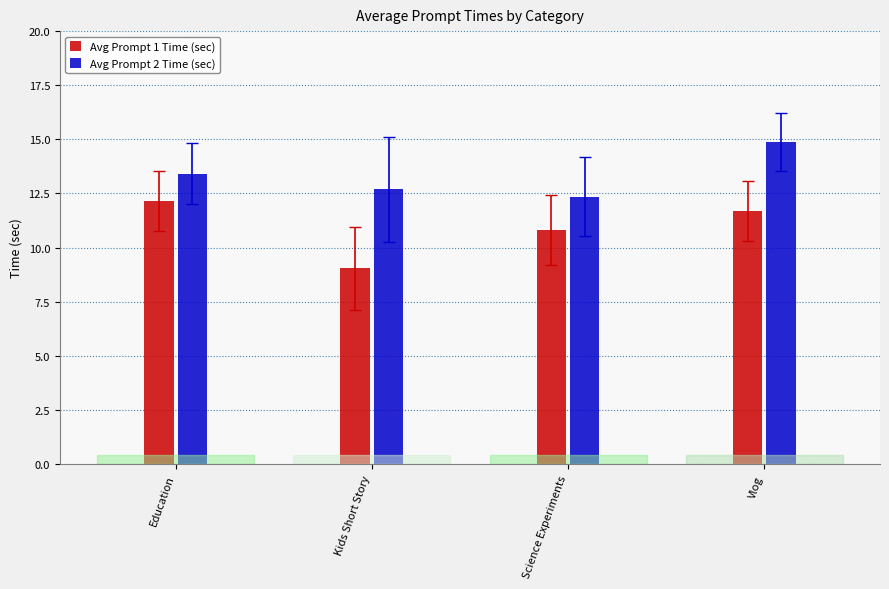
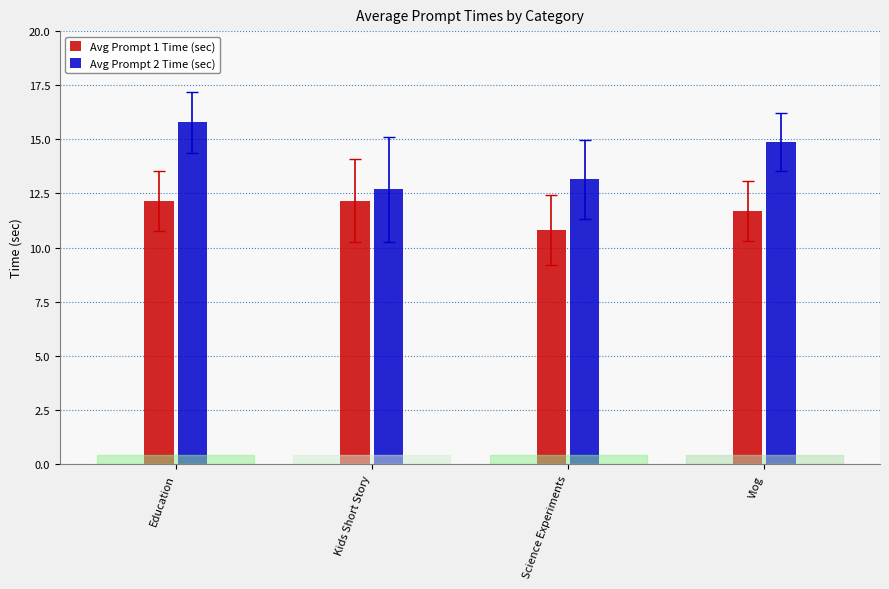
Avg Prompt 2 Time (sec), Education: 13.4 -> 15.8
Avg Prompt 1 Time (sec), Kids Short Story: 9.0 -> 12.2
Avg Prompt 2 Time (sec), Science Experiments: 12.4 -> 13.2
